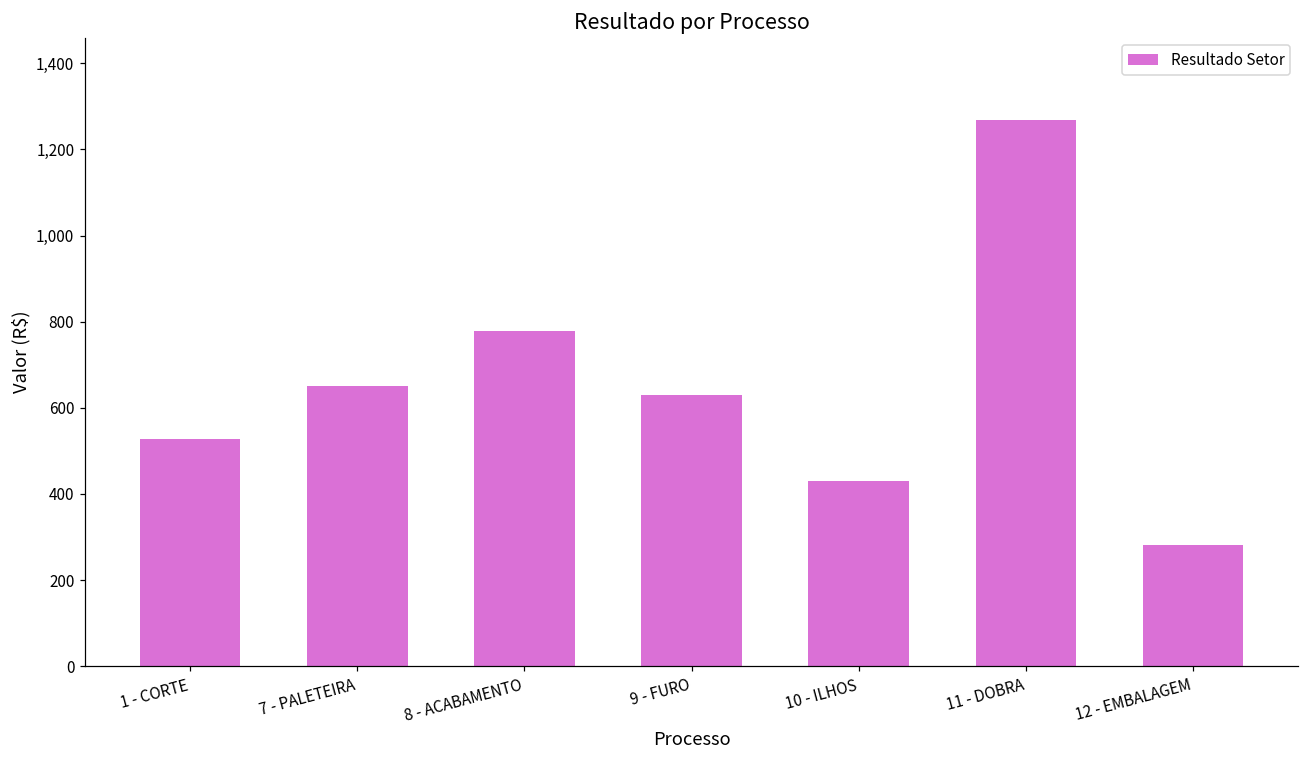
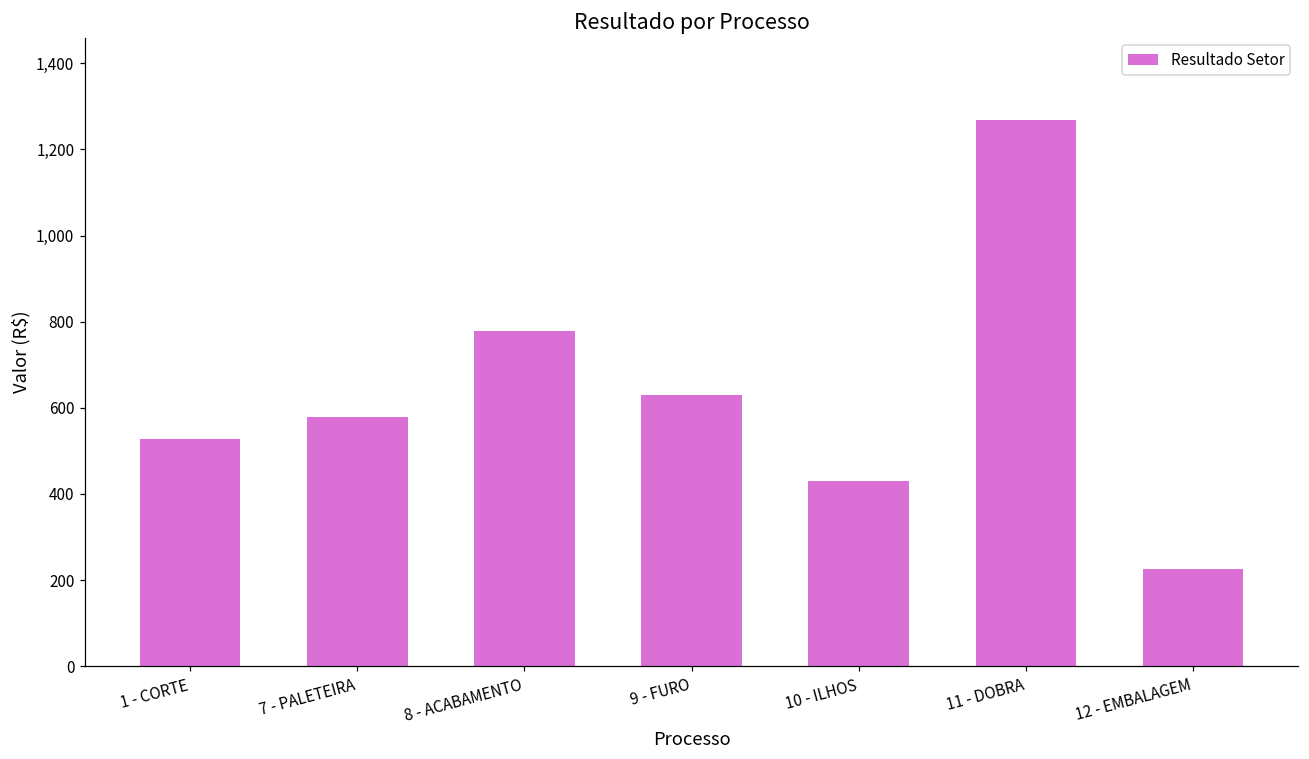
7 - PALETEIRA: 650 -> 580
12 - EMBALAGEM: 280 -> 230
